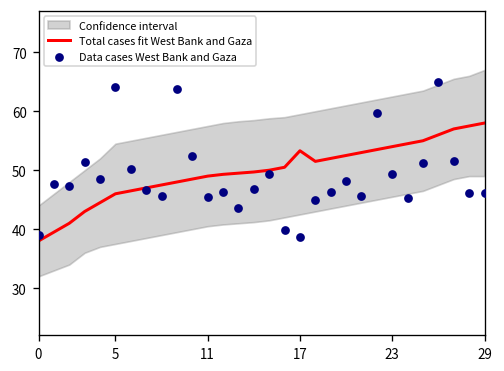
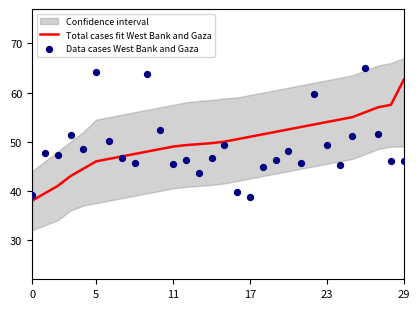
Total cases fit West Bank and Gaza, 17: 53 -> 51
Total cases fit West Bank and Gaza, 29: 58 -> 63
